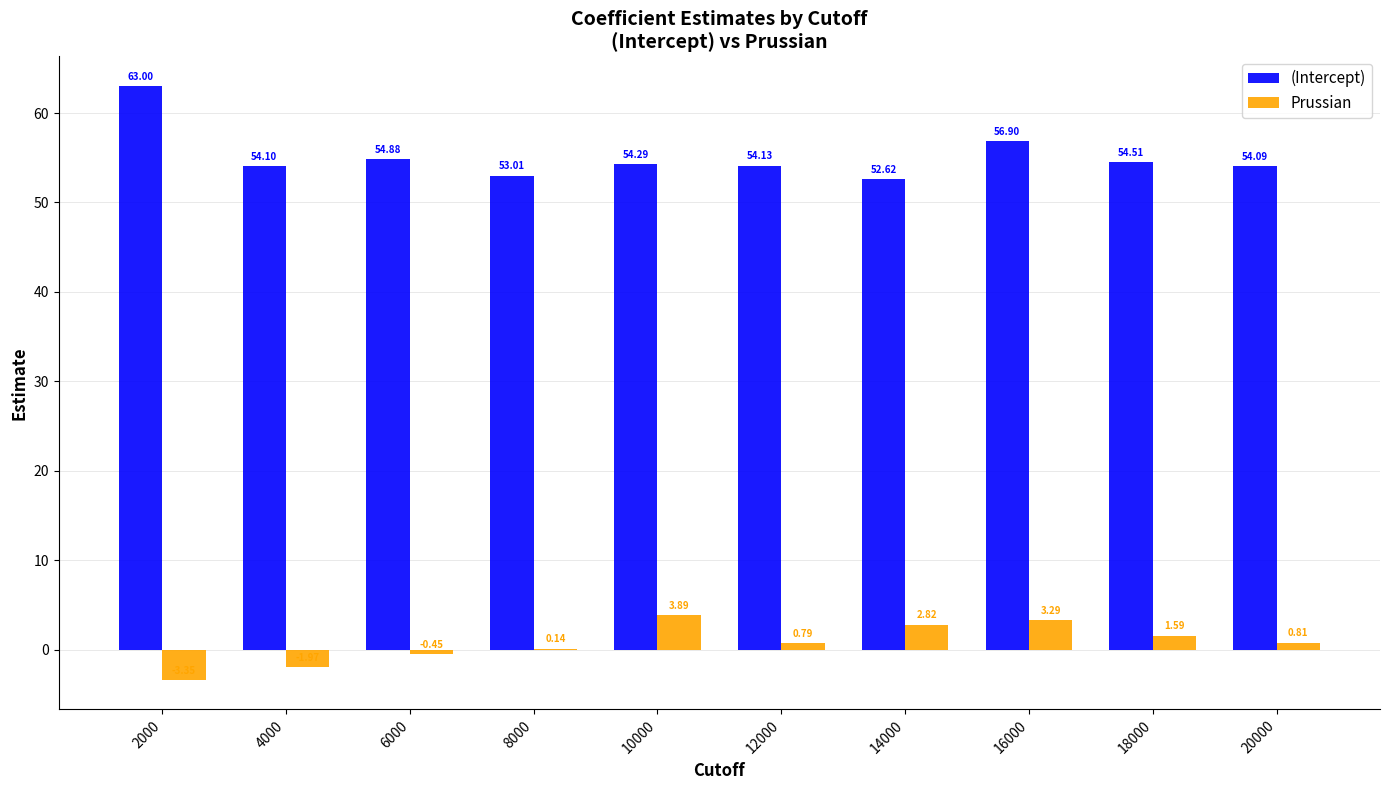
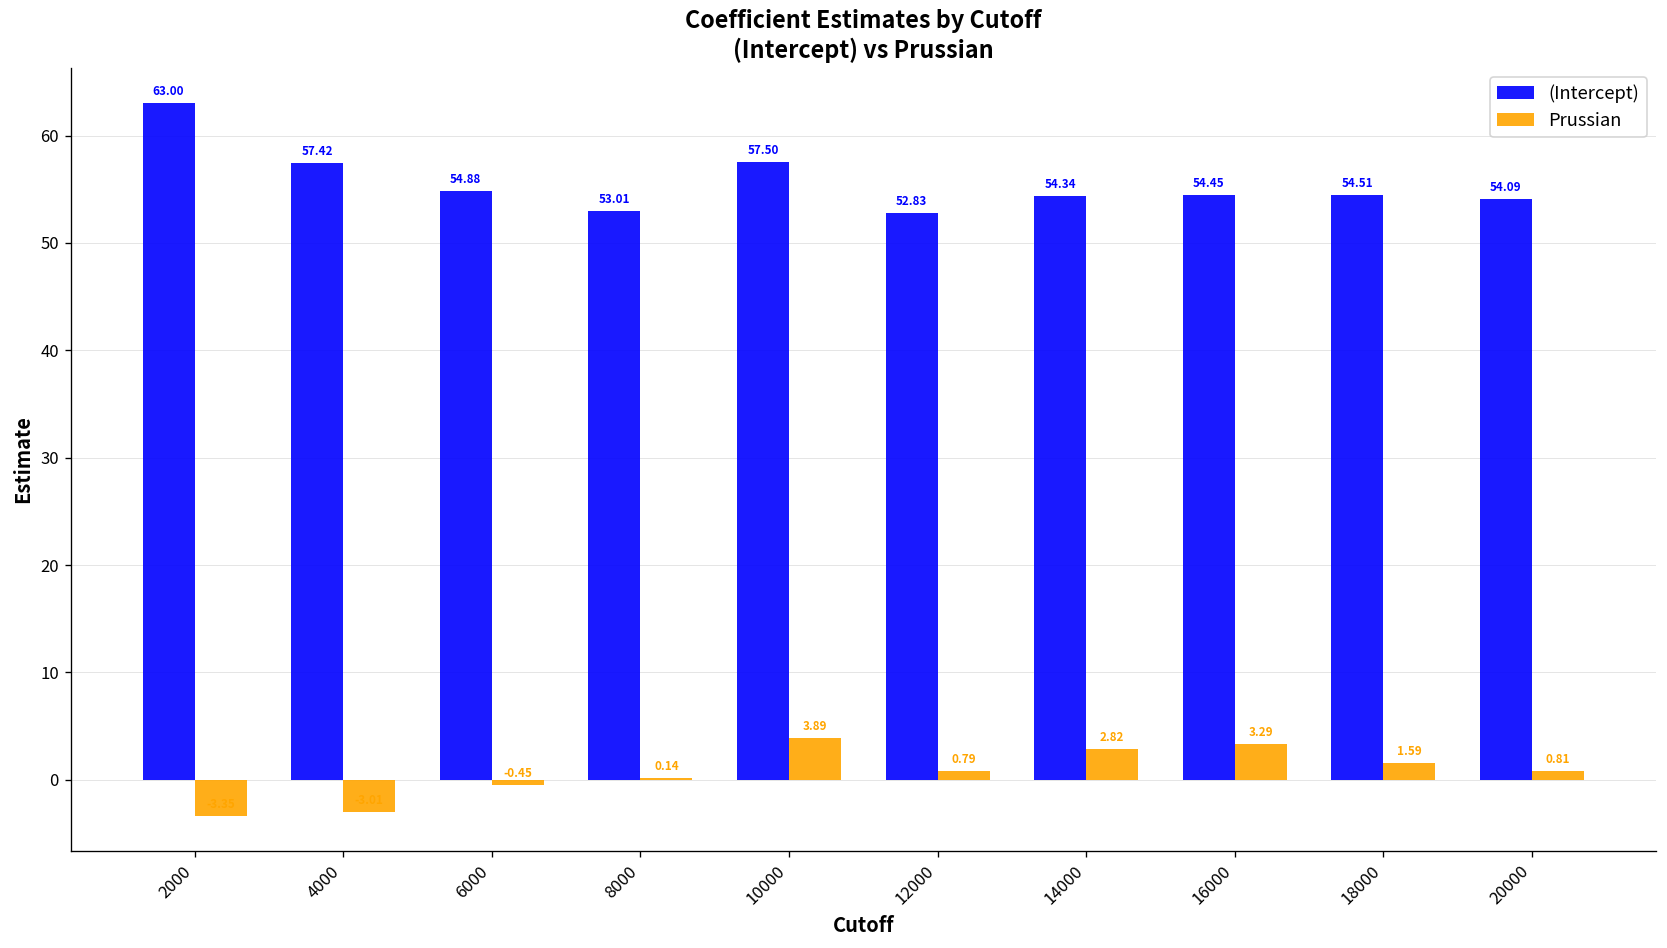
(Intercept), 4000: 54.10 -> 57.42
Prussian, 4000: -2 -> -3
(Intercept), 10000: 54.29 -> 57.50
(Intercept), 12000: 54.13 -> 52.83
(Intercept), 14000: 52.62 -> 54.34
(Intercept), 16000: 56.90 -> 54.45
